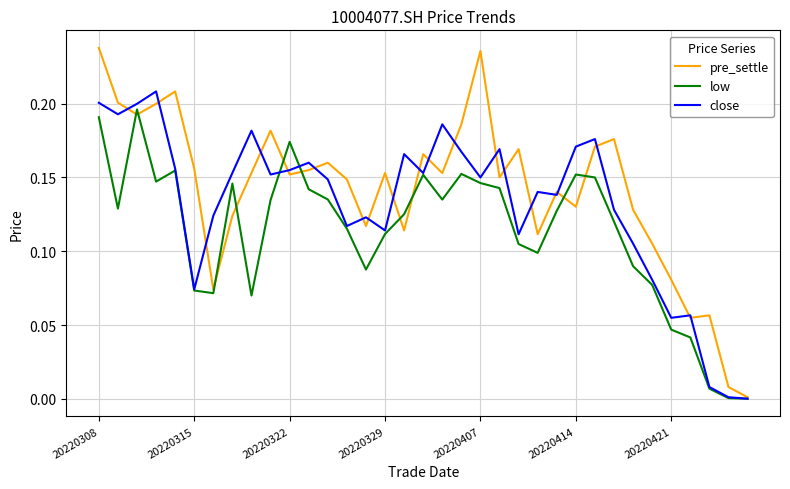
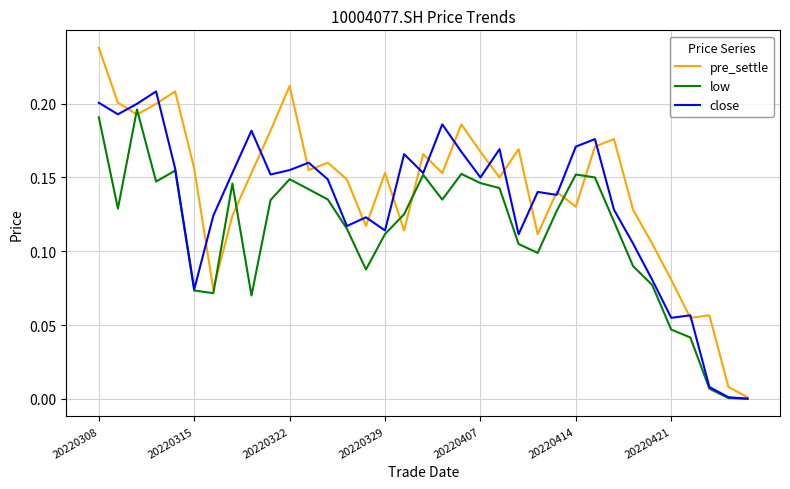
pre_settle, 20220322: 0.152 -> 0.212
low, 20220322: 0.174 -> 0.149
pre_settle, 20220407: 0.236 -> 0.167
